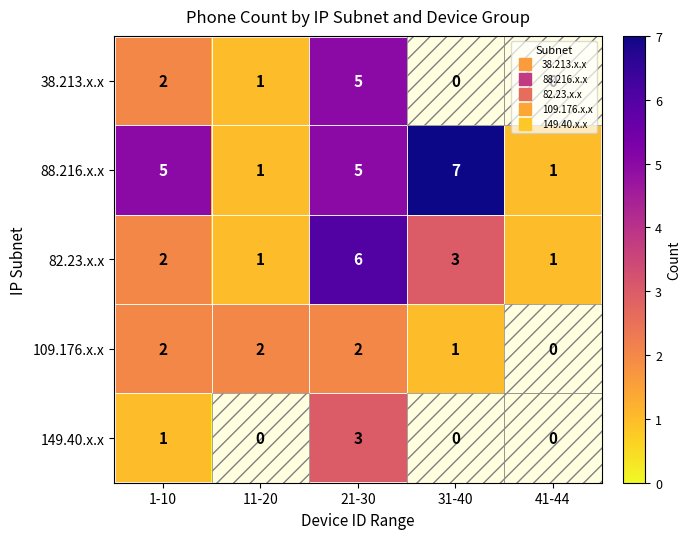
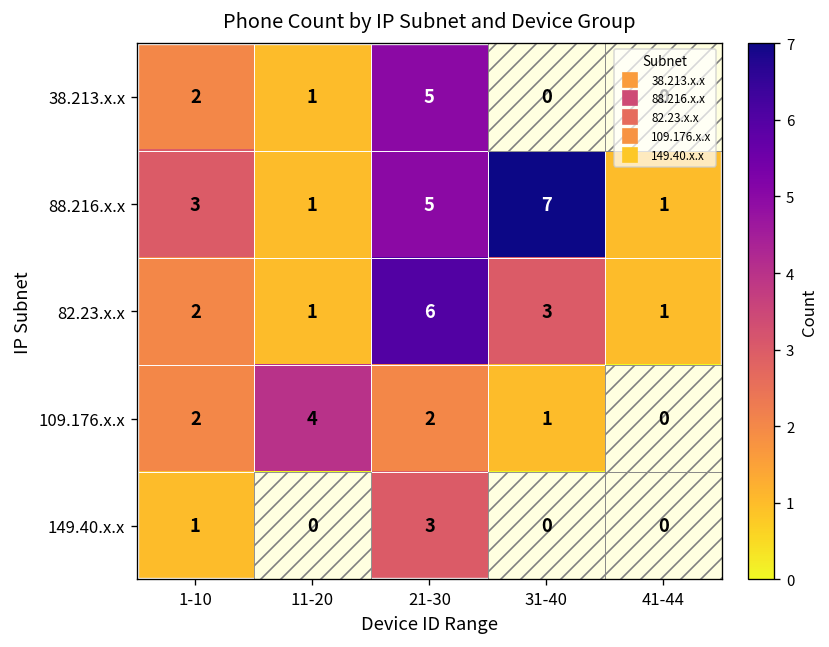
88.216.x.x, 1-10: 5 -> 3
109.176.x.x, 11-20: 2 -> 4
